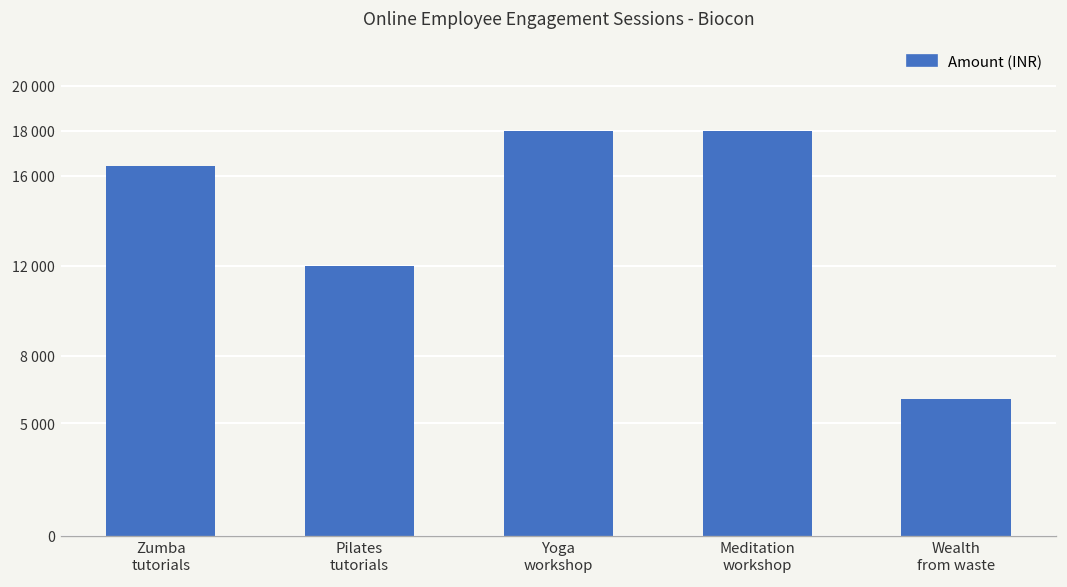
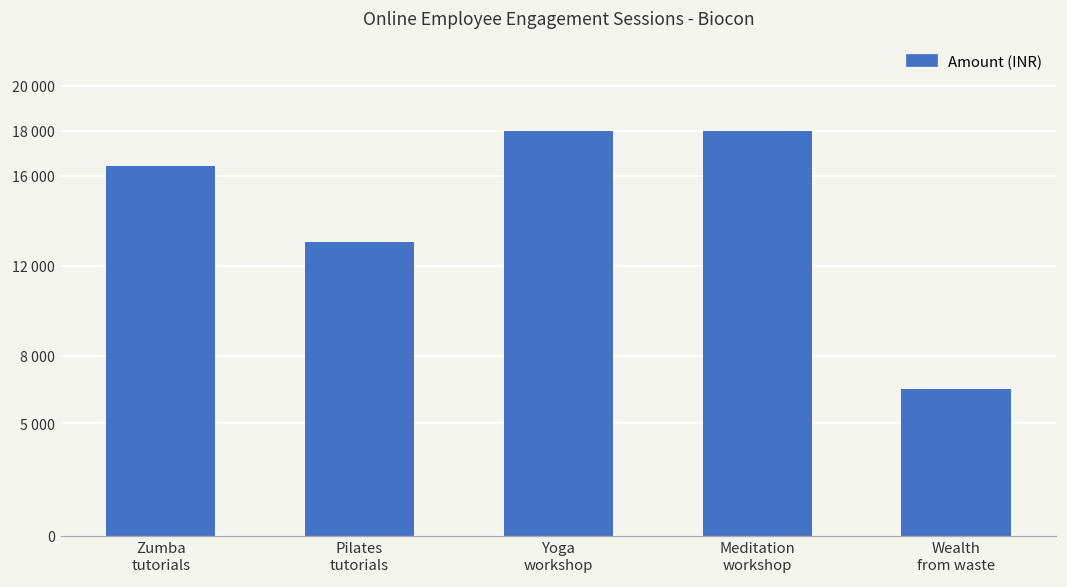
Pilates tutorials: 12000 -> 13100
Wealth from waste: 6100 -> 6500
